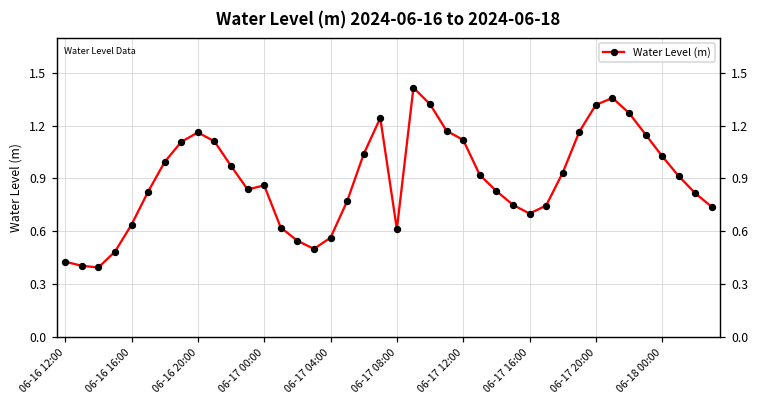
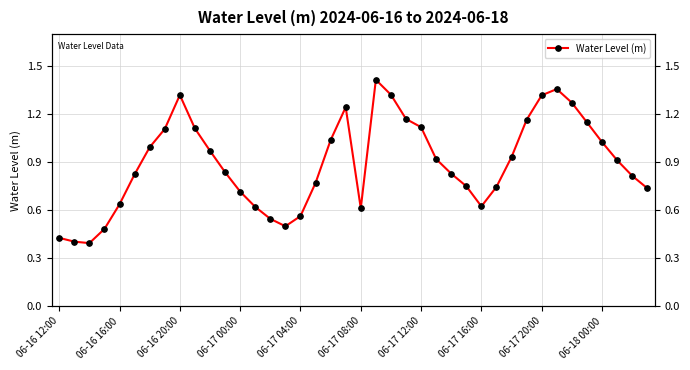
06-16 20:00: 1.16 -> 1.32
06-17 00:00: 0.86 -> 0.72
06-17 16:00: 0.70 -> 0.62
